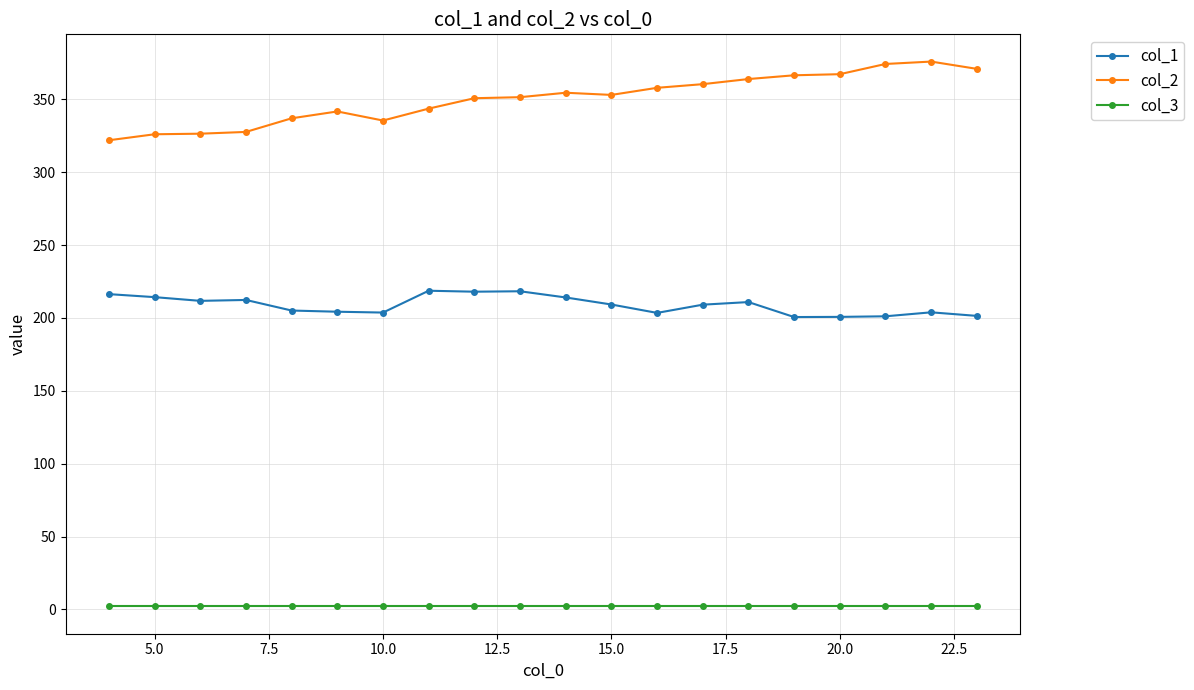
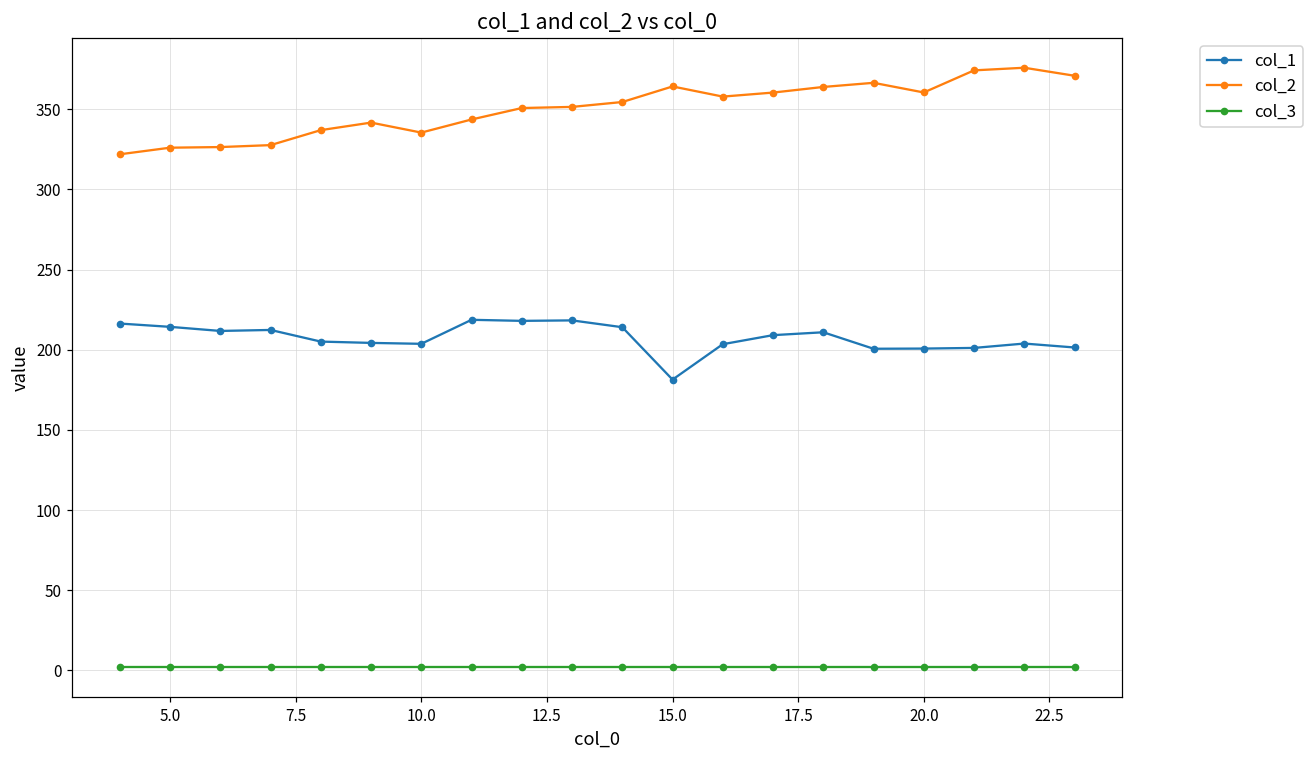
col_1, 15.0: 209 -> 181
col_2, 15.0: 353 -> 364
col_2, 20.0: 367 -> 361
